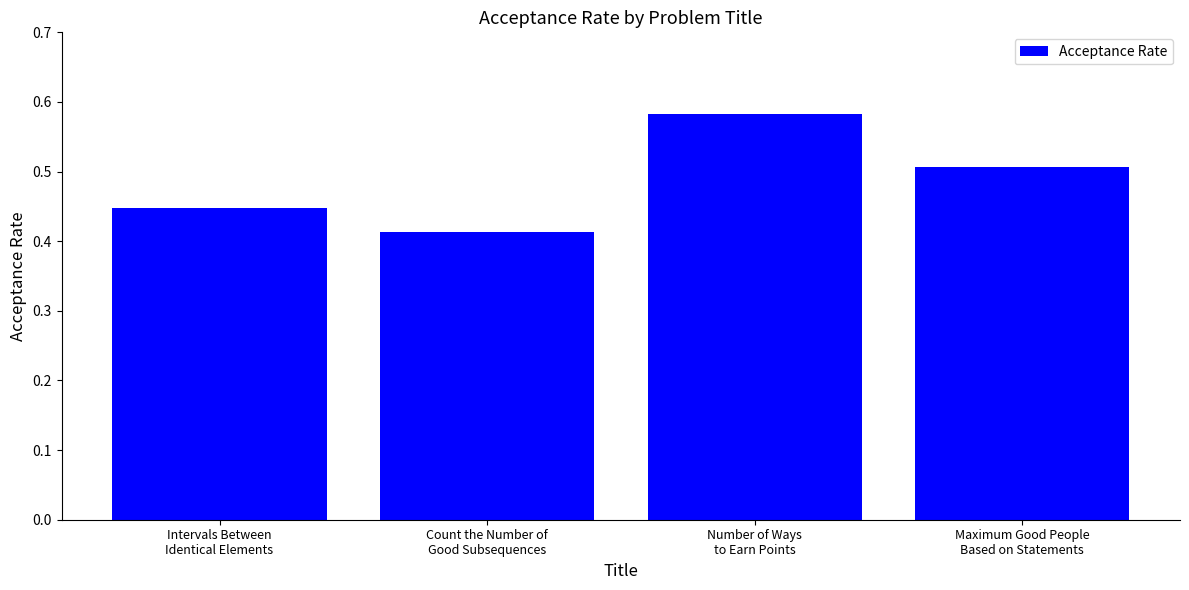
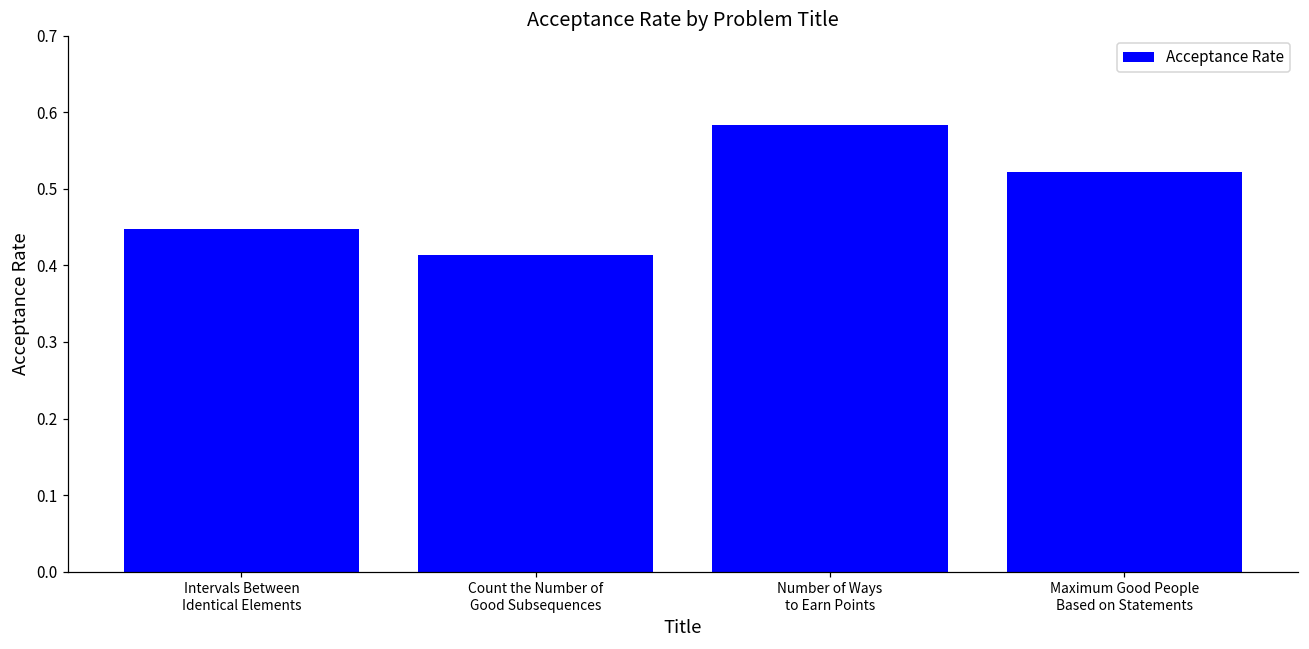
Maximum Good People Based on Statements: 0.51 -> 0.52
